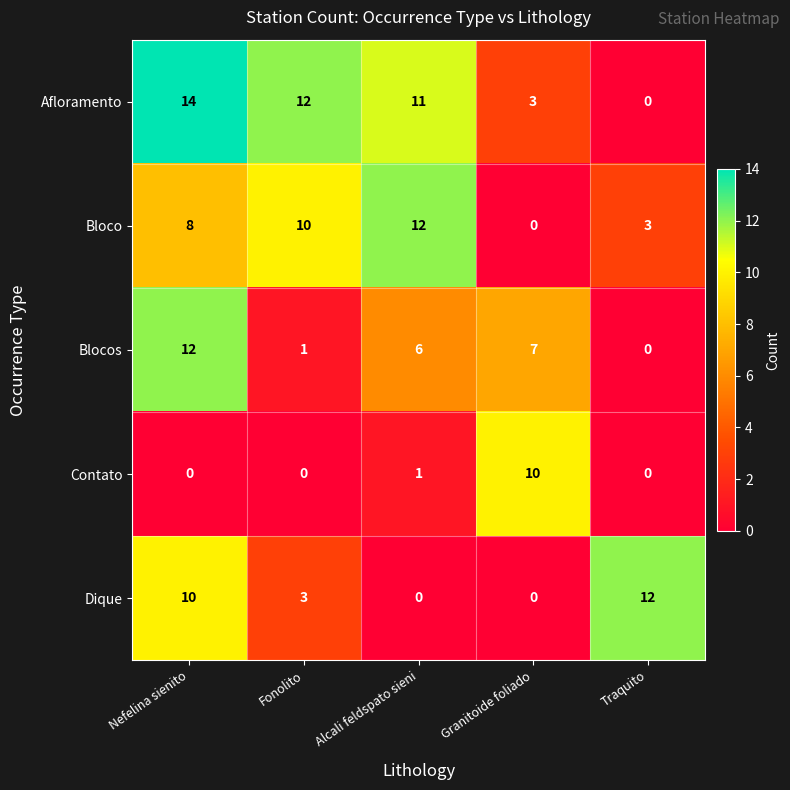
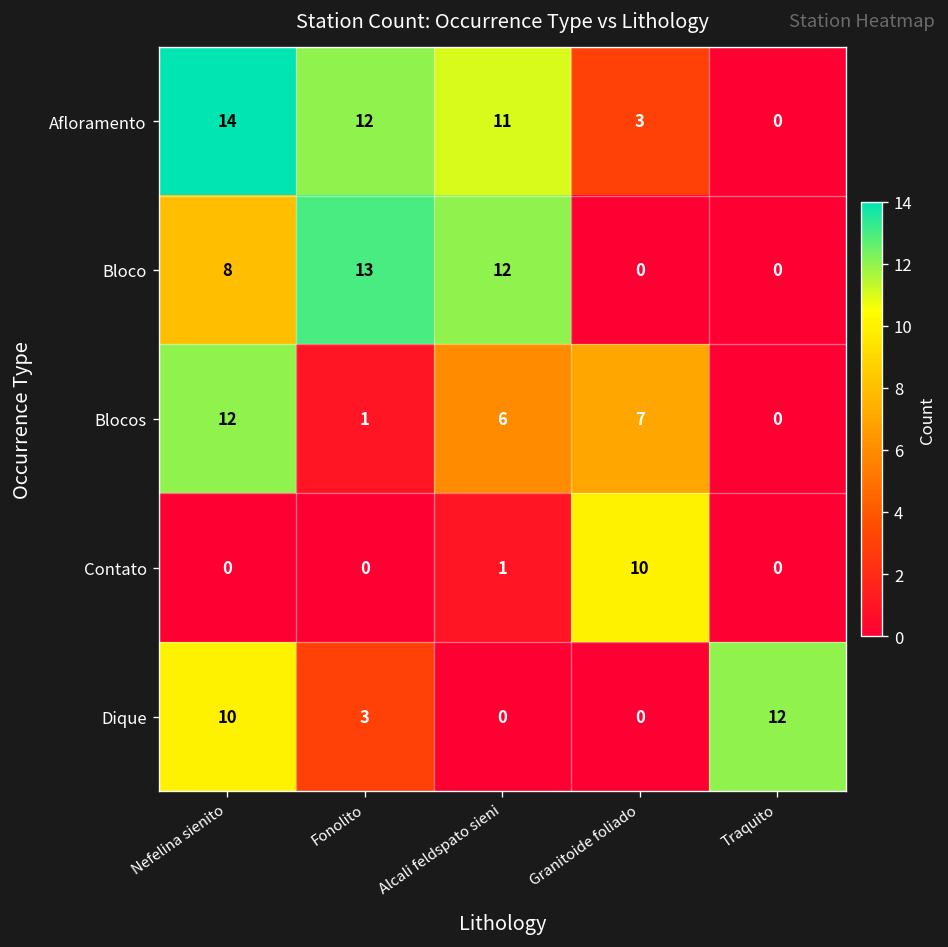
Bloco, Fonolito: 10 -> 13
Bloco, Traquito: 3 -> 0
